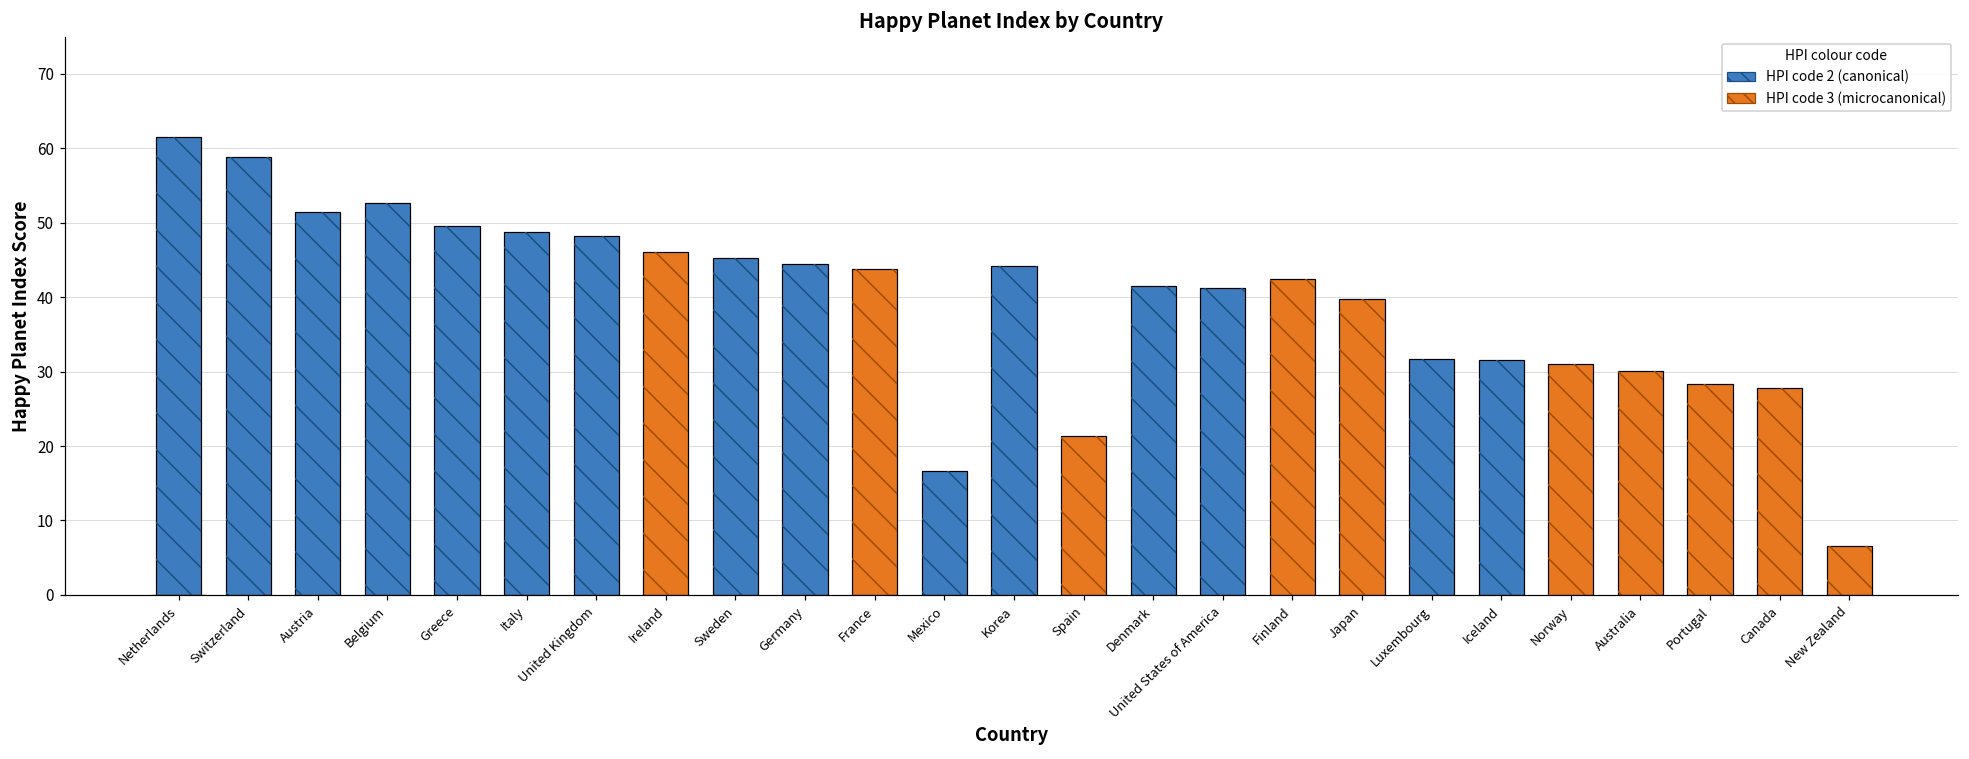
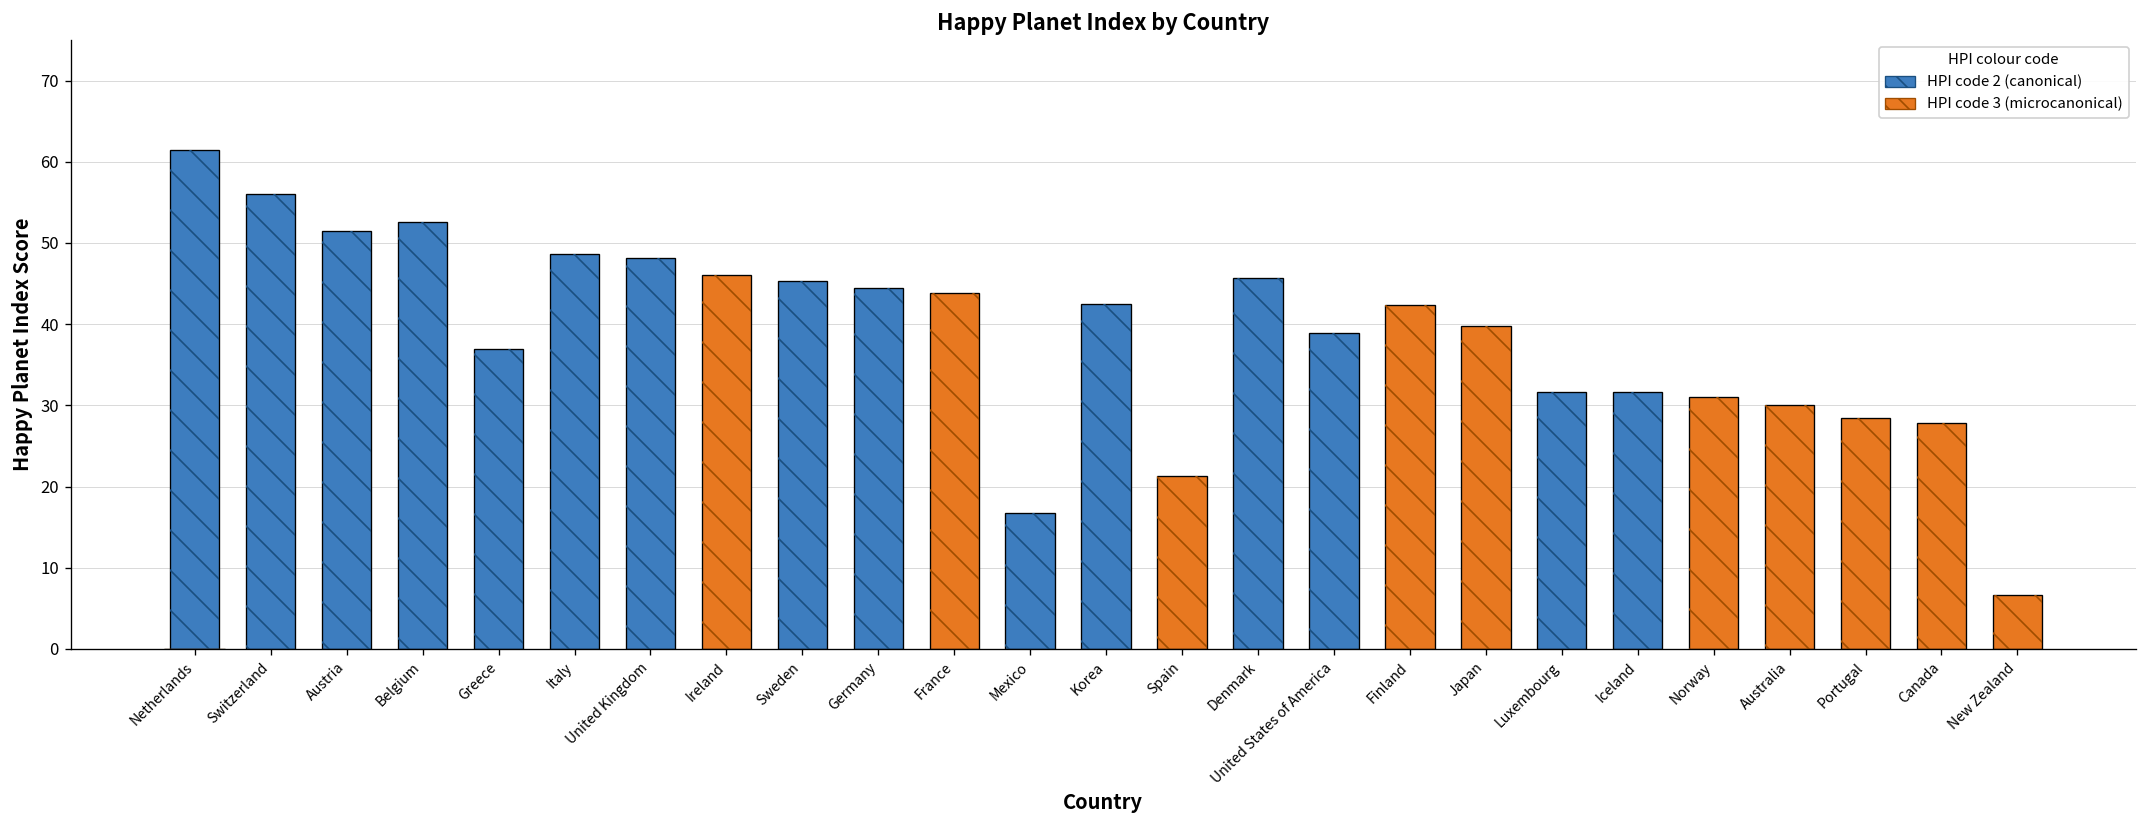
Switzerland: 59 -> 56
Greece: 50 -> 37
Korea: 44 -> 43
Denmark: 42 -> 46
United States of America: 41 -> 39
